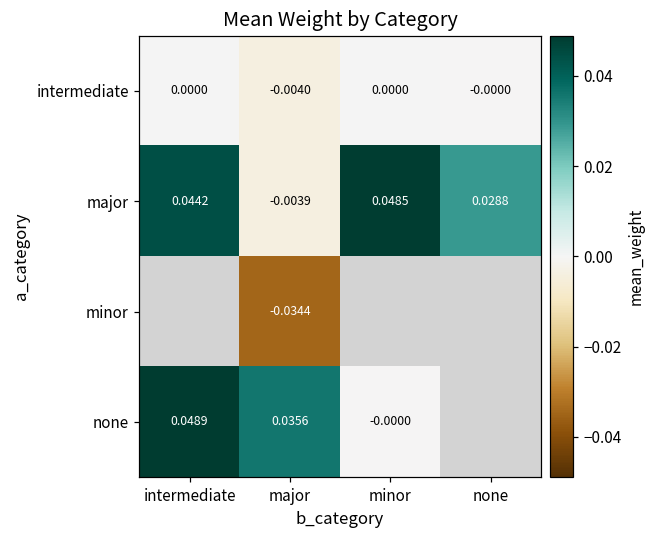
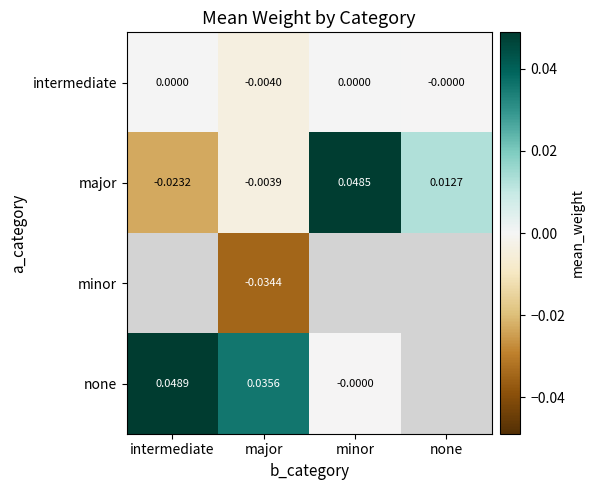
major, intermediate: 0.0442 -> -0.0232
major, none: 0.0288 -> 0.0127
